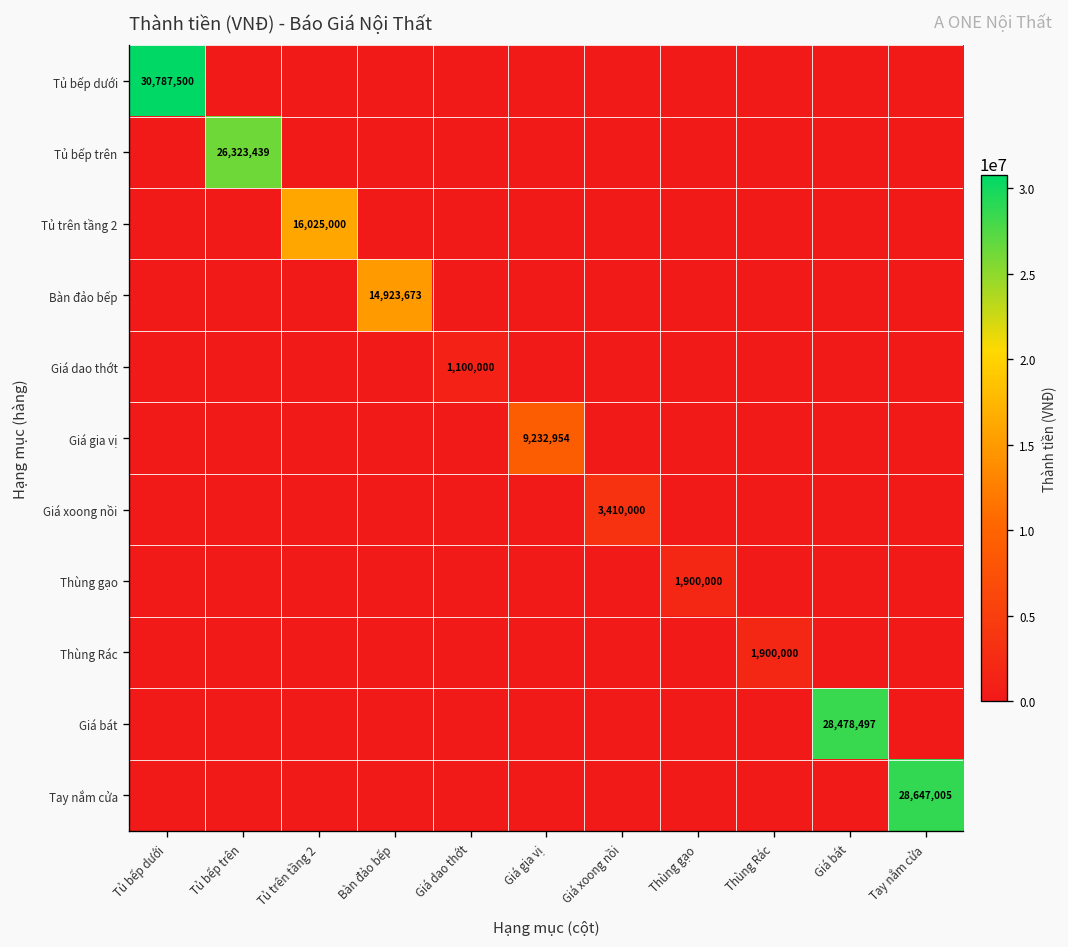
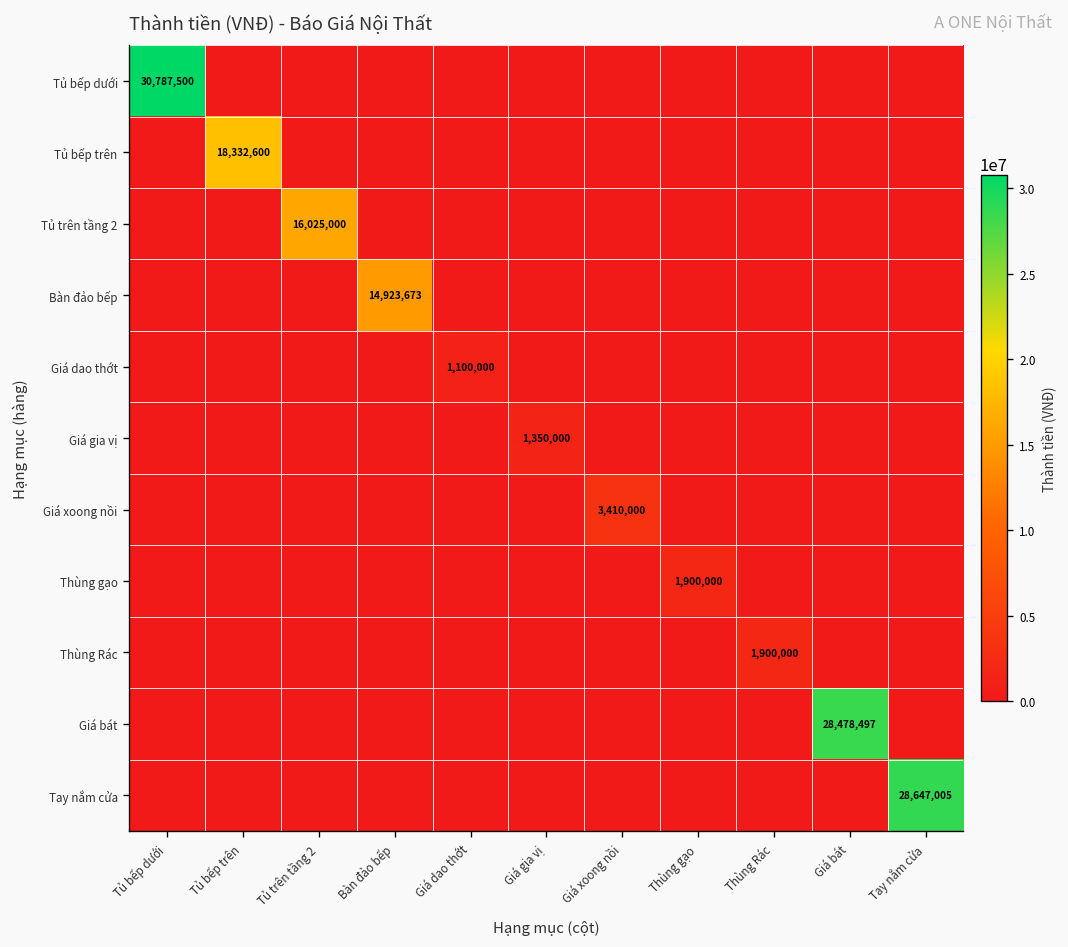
Tủ bếp trên, Tủ bếp trên: 26,323,439 -> 18,332,600
Giá gia vị, Giá gia vị: 9,232,954 -> 1,350,000
